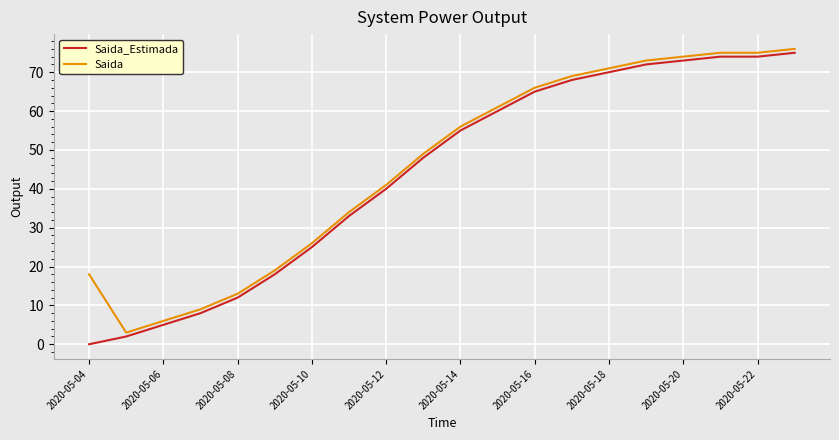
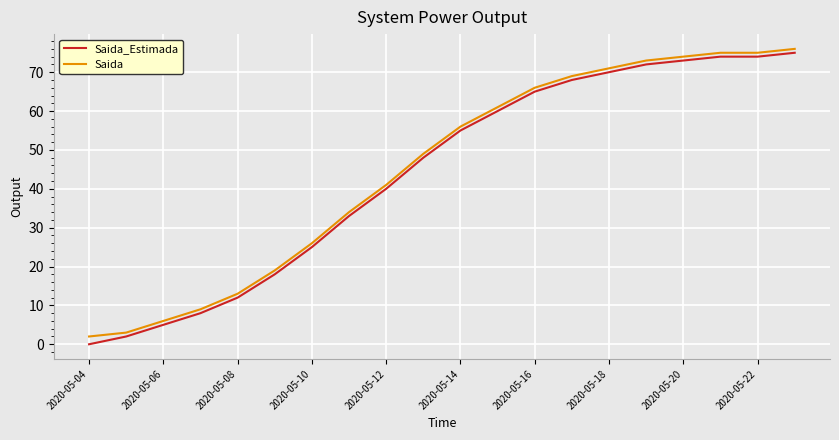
Saida, 2020-05-04: 18 -> 2
